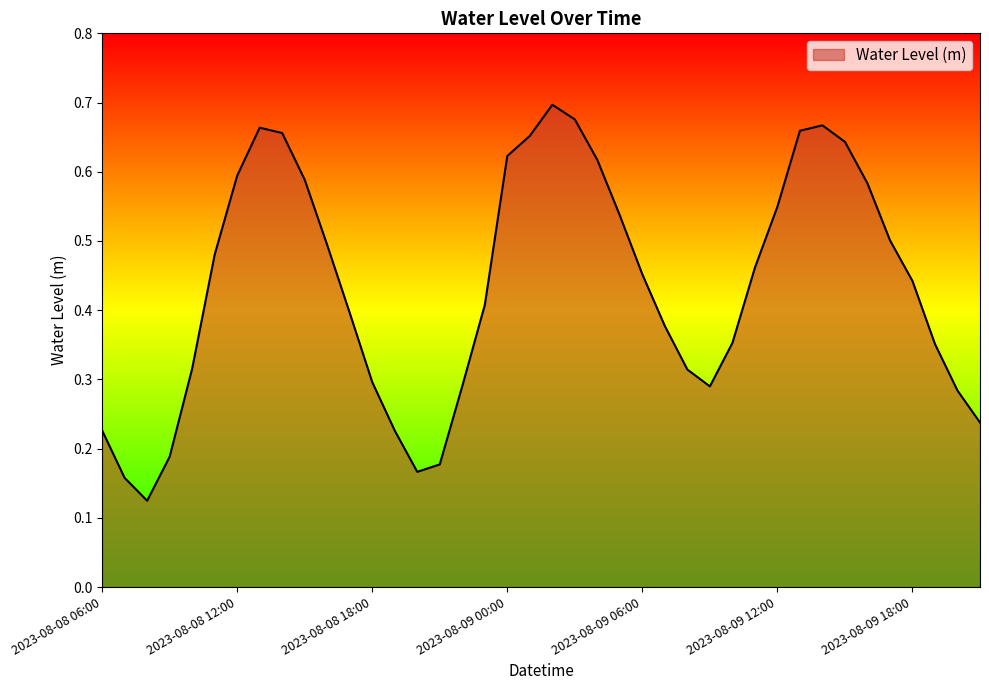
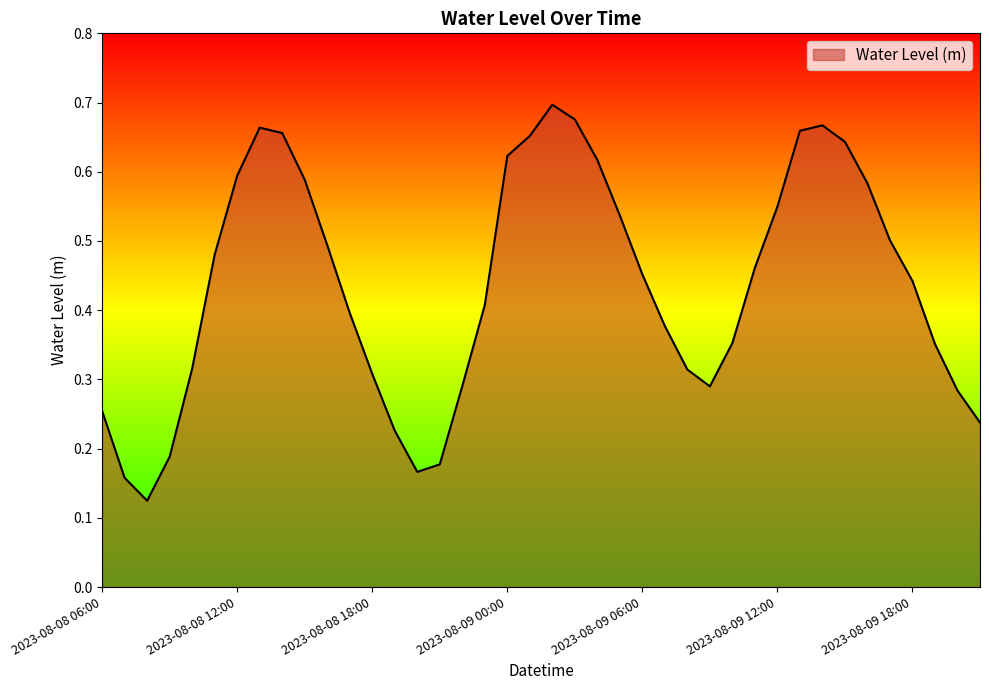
2023-08-08 06:00: 0.23 -> 0.25
2023-08-08 18:00: 0.30 -> 0.31
